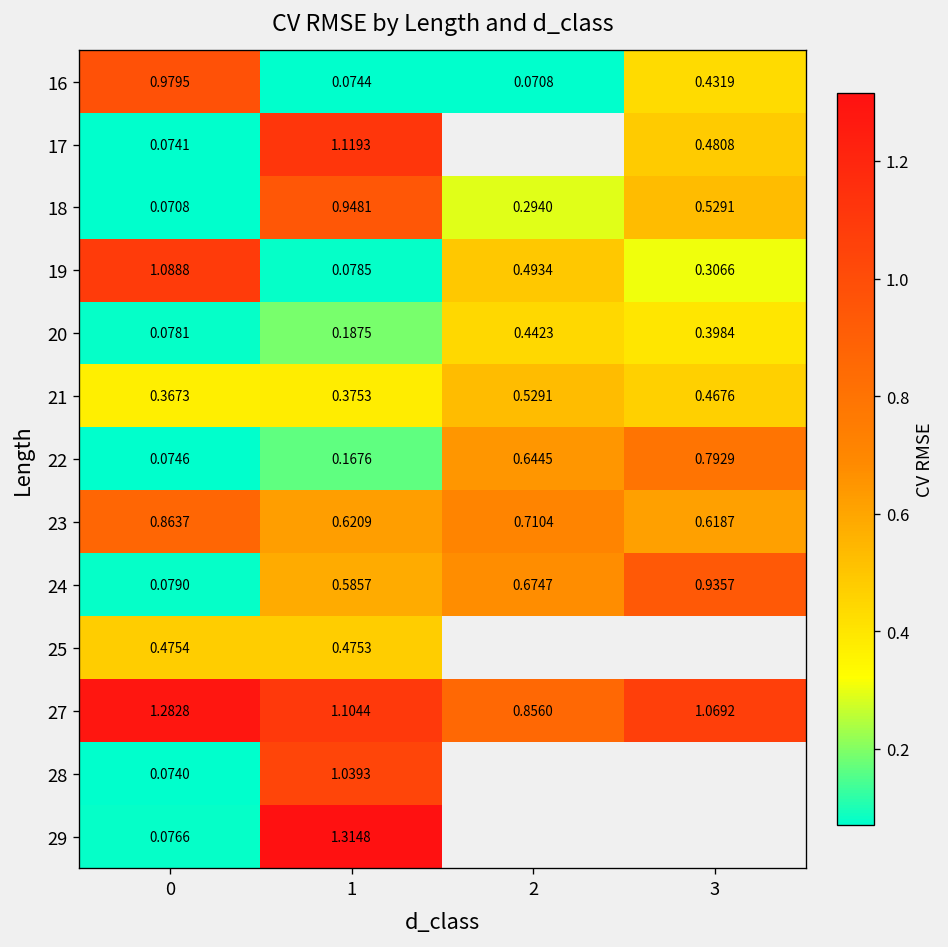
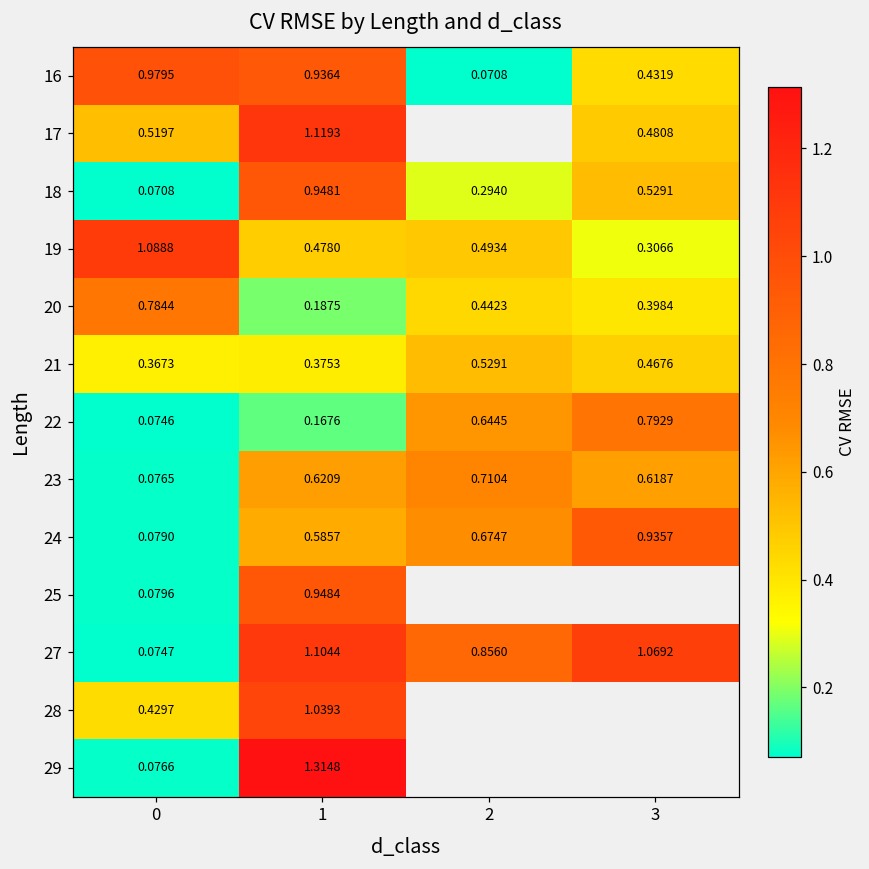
16, 1: 0.0744 -> 0.9364
17, 0: 0.0741 -> 0.5197
19, 1: 0.0785 -> 0.4780
20, 0: 0.0781 -> 0.7844
23, 0: 0.8637 -> 0.0765
25, 0: 0.4754 -> 0.0796
25, 1: 0.4753 -> 0.9484
27, 0: 1.2828 -> 0.0747
28, 0: 0.0740 -> 0.4297
